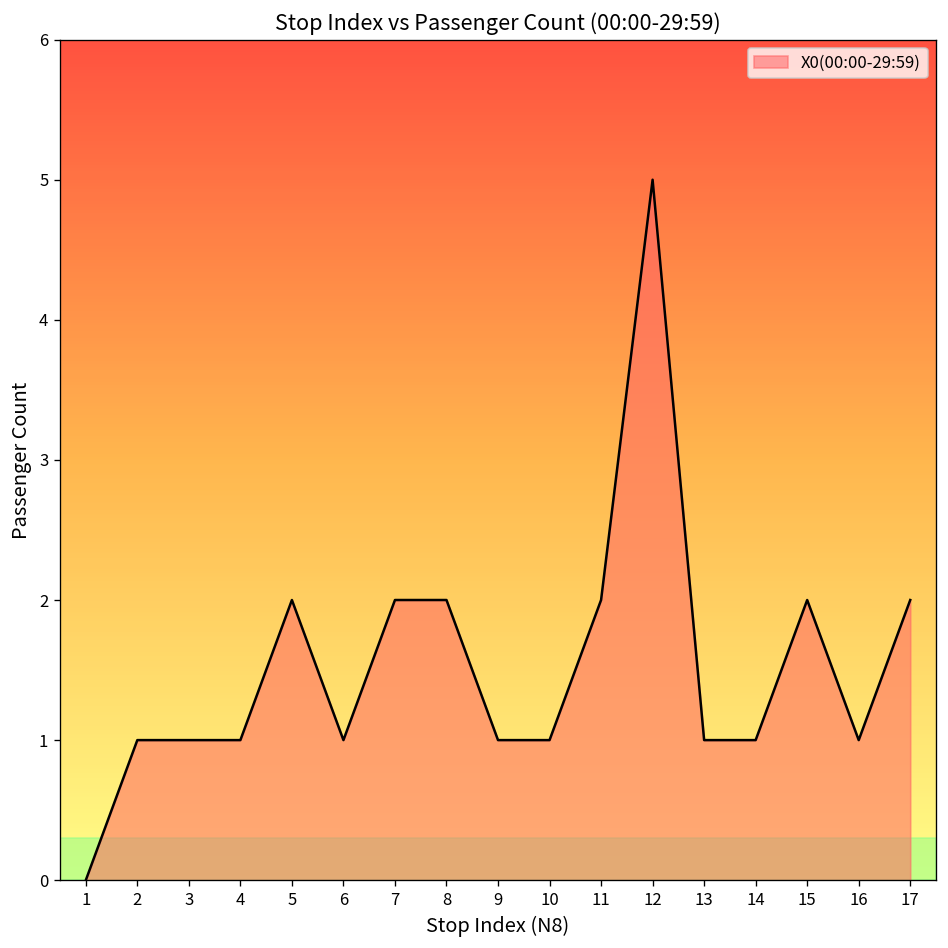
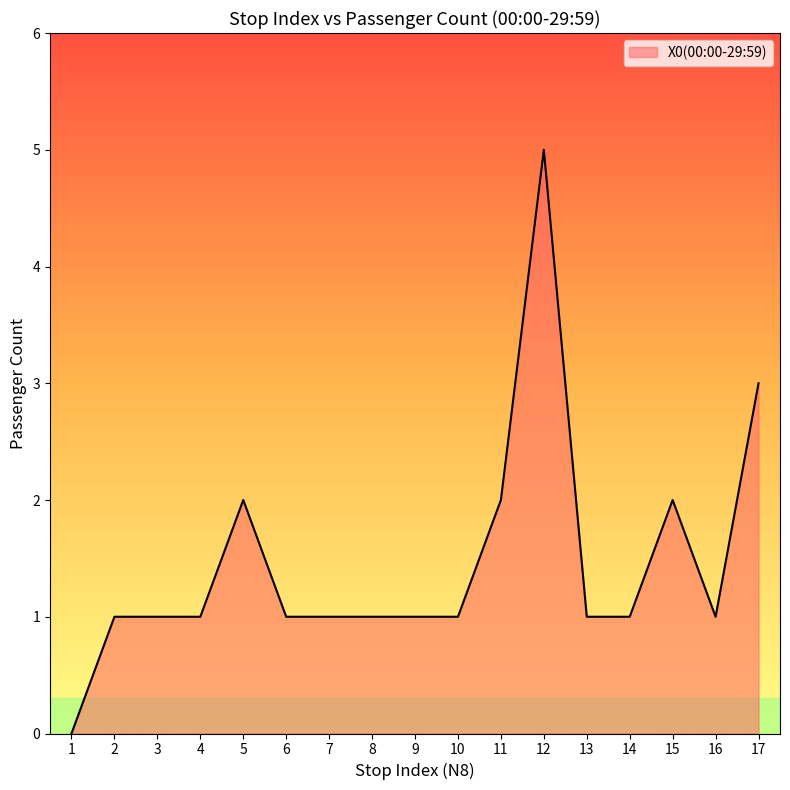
7: 2 -> 1
8: 2 -> 1
17: 2 -> 3
